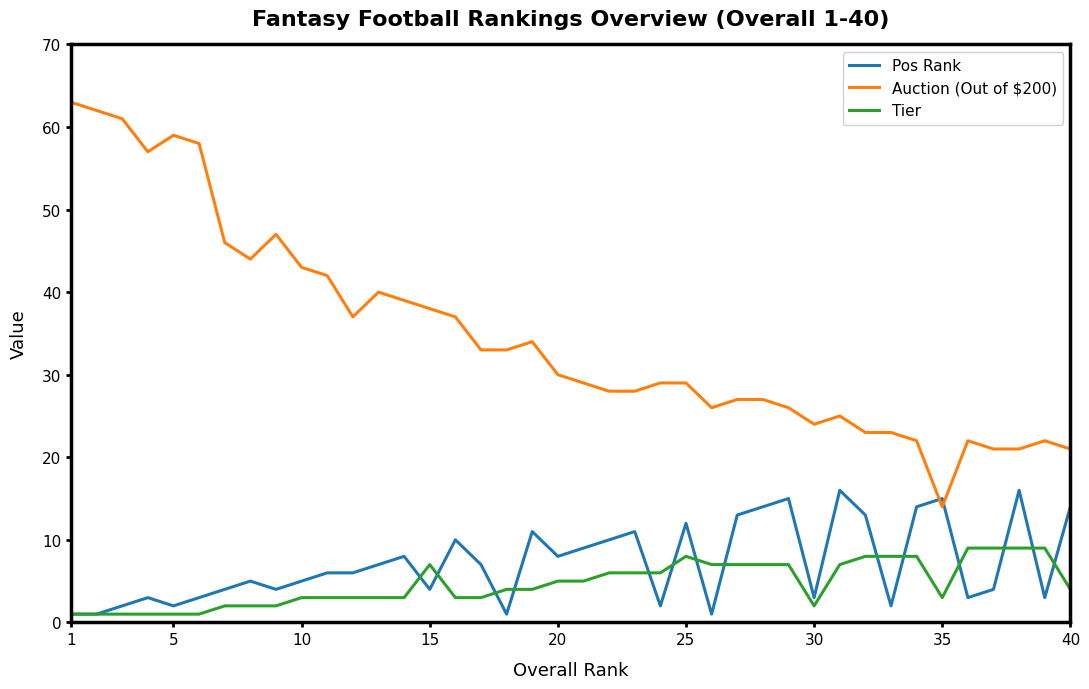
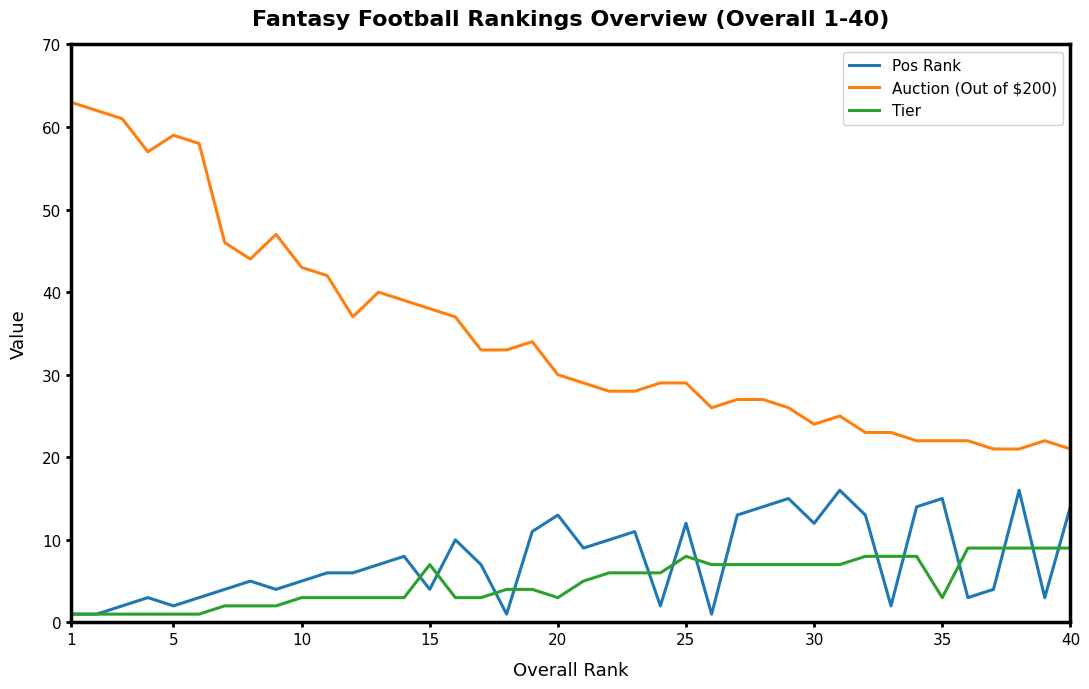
Pos Rank, 20: 8 -> 13
Tier, 20: 5 -> 3
Pos Rank, 30: 3 -> 12
Tier, 30: 2 -> 7
Auction (Out of $200), 35: 14 -> 22
Tier, 40: 4 -> 9
